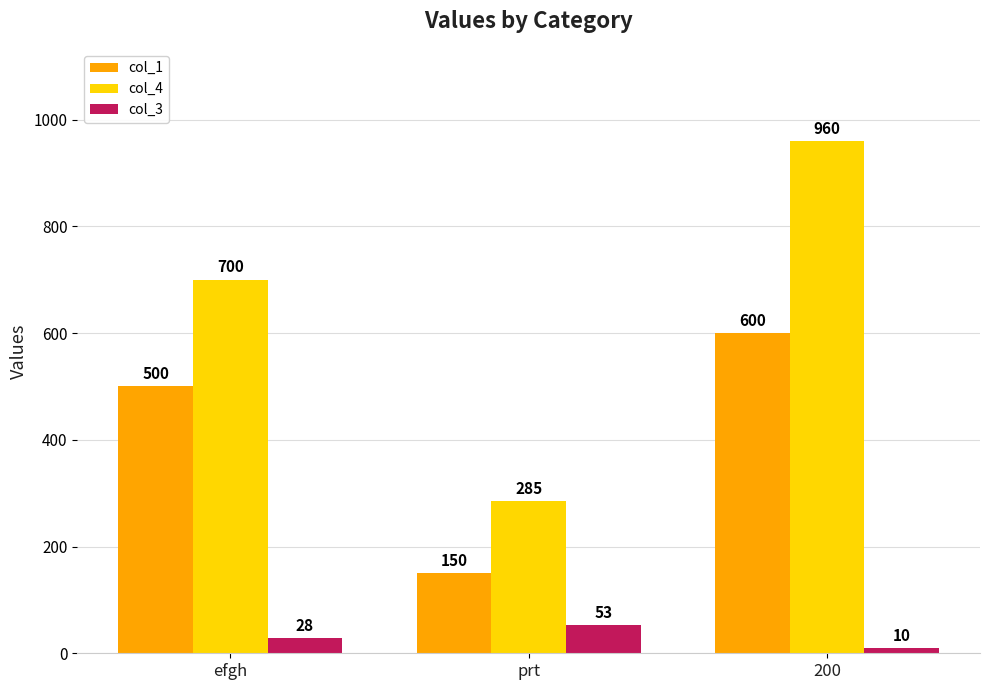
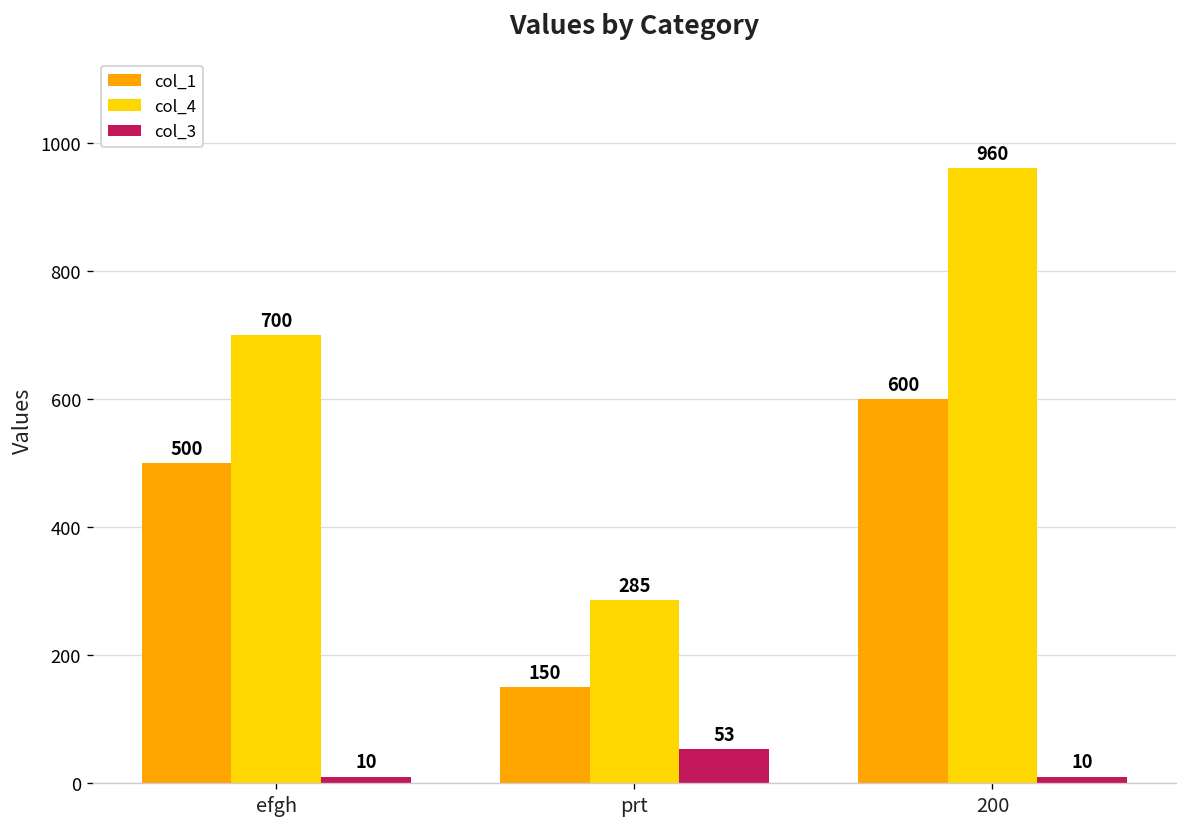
col_3, efgh: 28 -> 10
